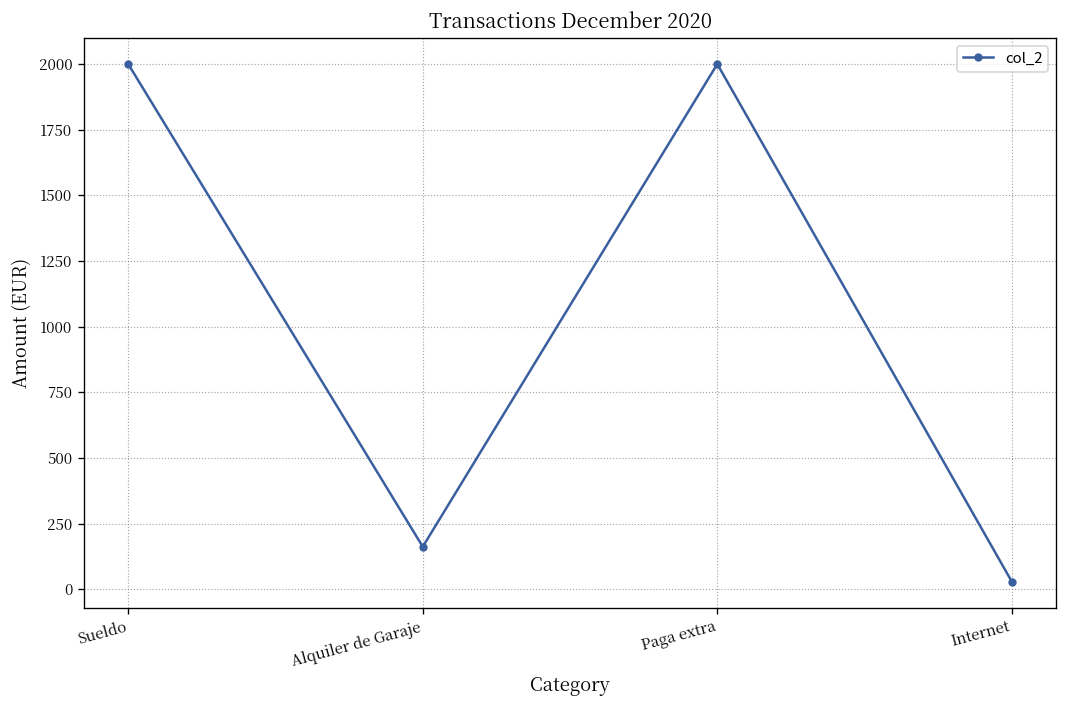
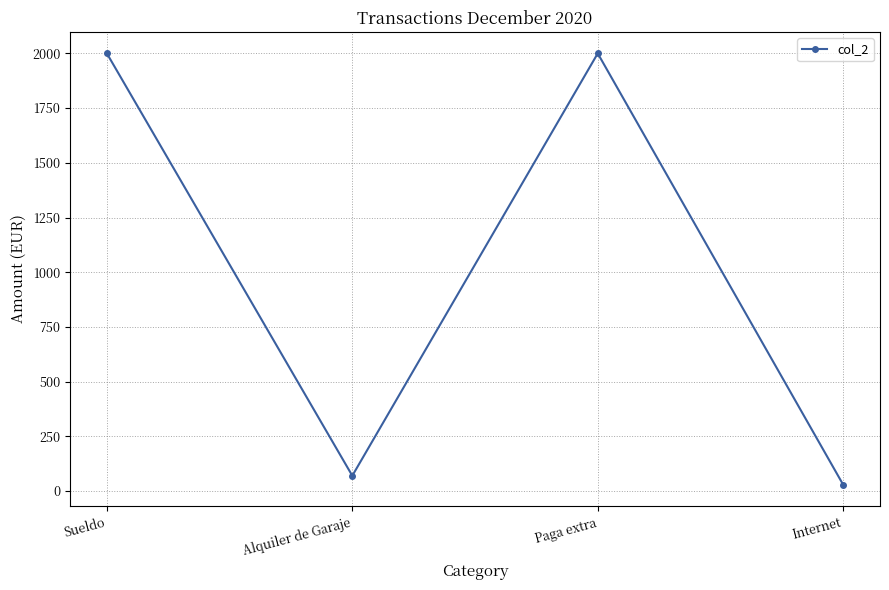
Alquiler de Garaje: 160 -> 70
